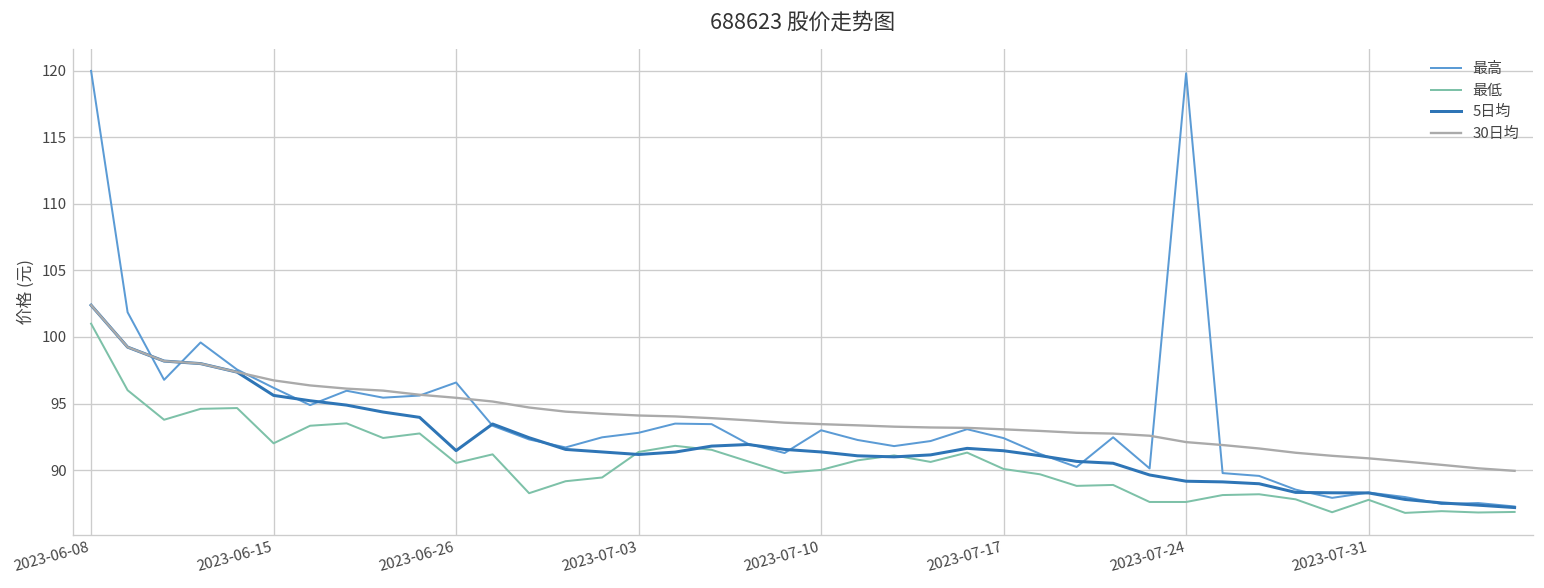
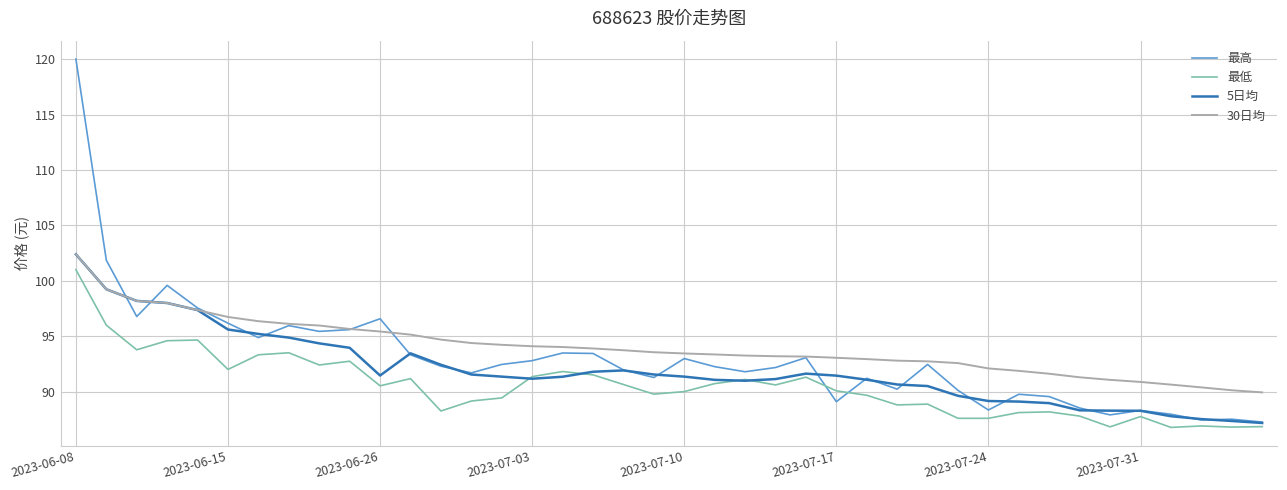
最高, 2023-07-17: 92.4 -> 89.1
最高, 2023-07-24: 119.8 -> 88.4
